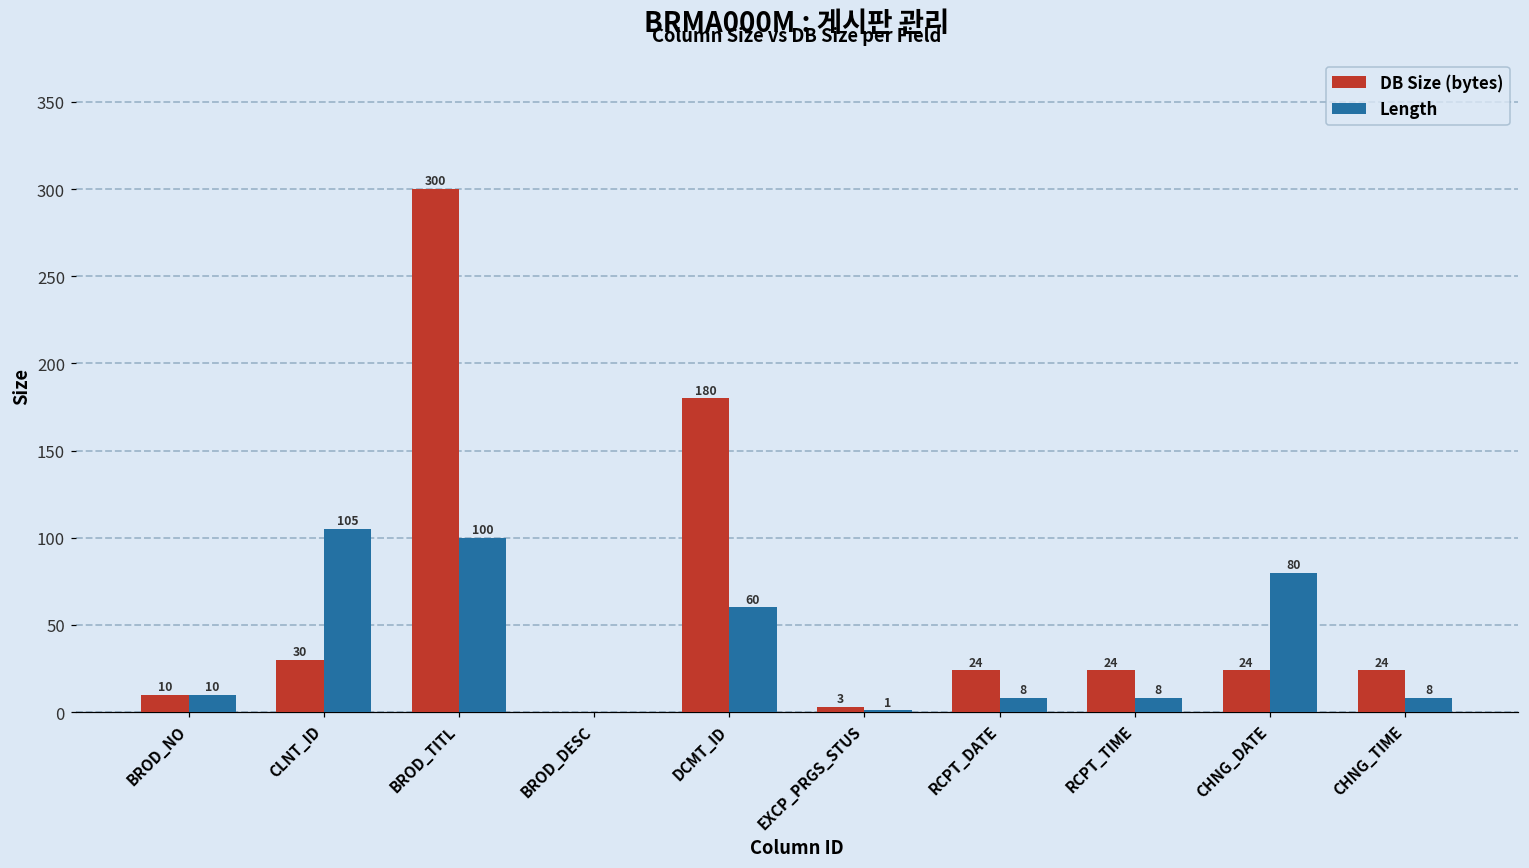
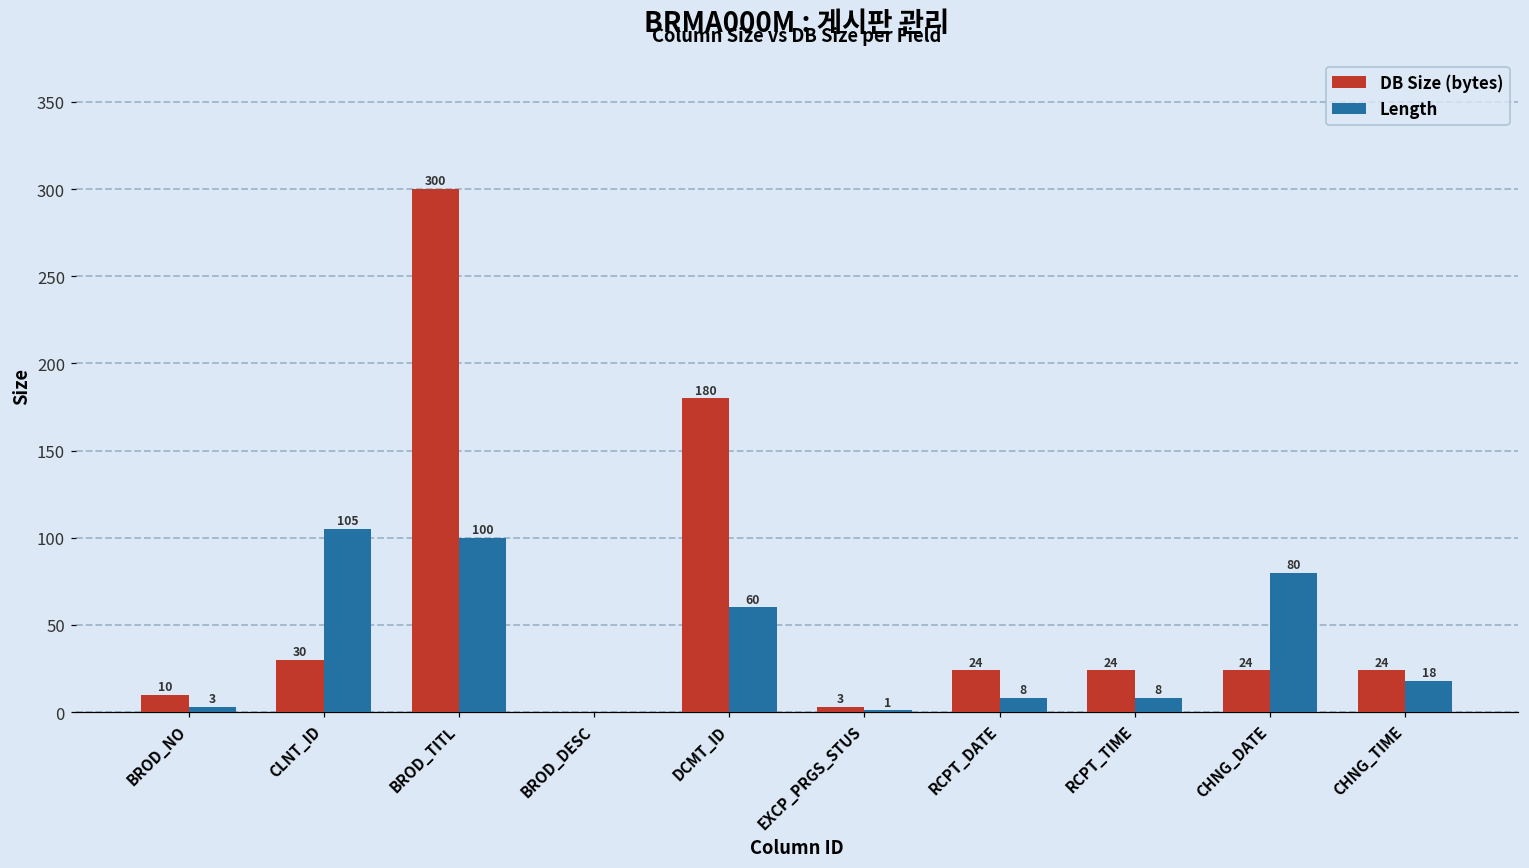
Length, BROD_NO: 10 -> 3
Length, CHNG_TIME: 8 -> 18
